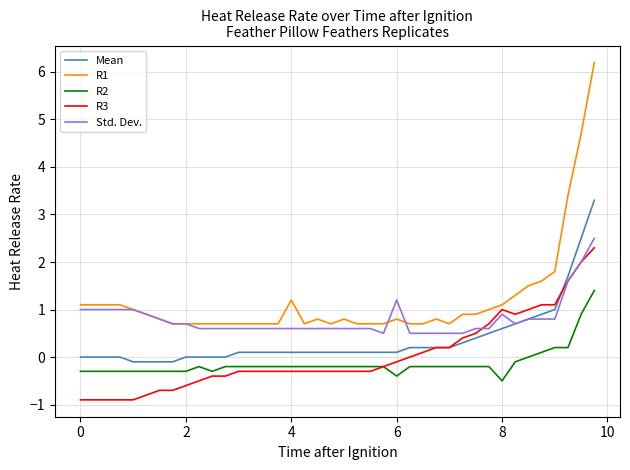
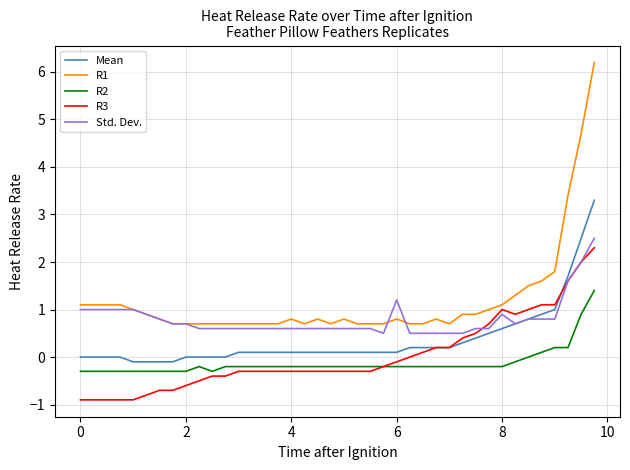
R1, 4: 1.2 -> 0.8
R2, 6: -0.4 -> -0.2
R2, 8: -0.5 -> -0.2
